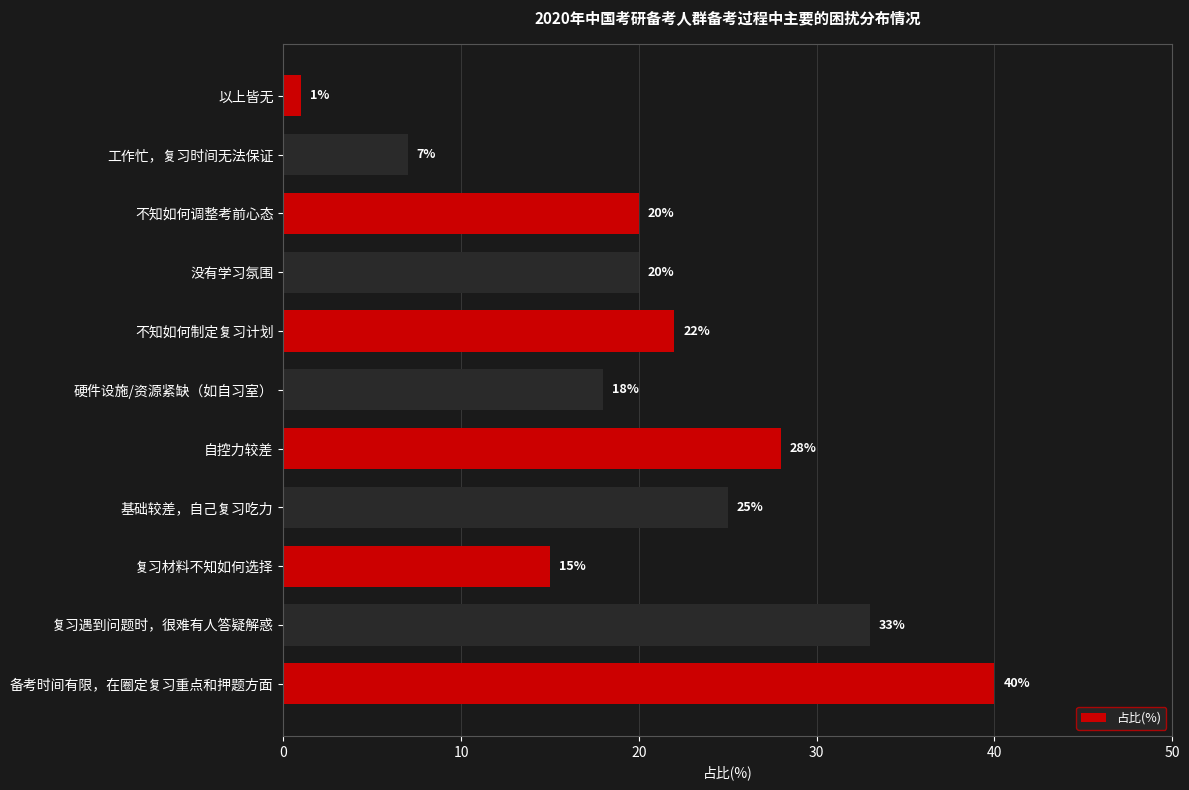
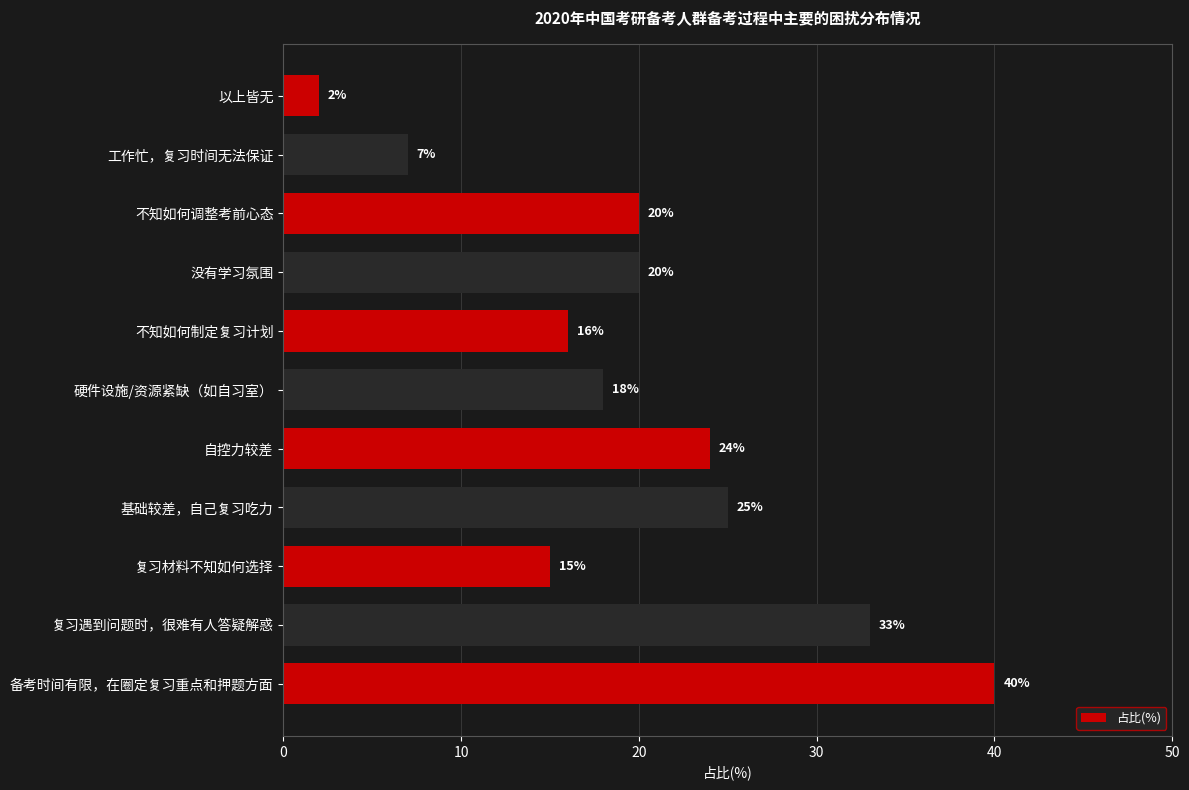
以上皆无: 1% -> 2%
不知如何制定复习计划: 22% -> 16%
自控力较差: 28% -> 24%
